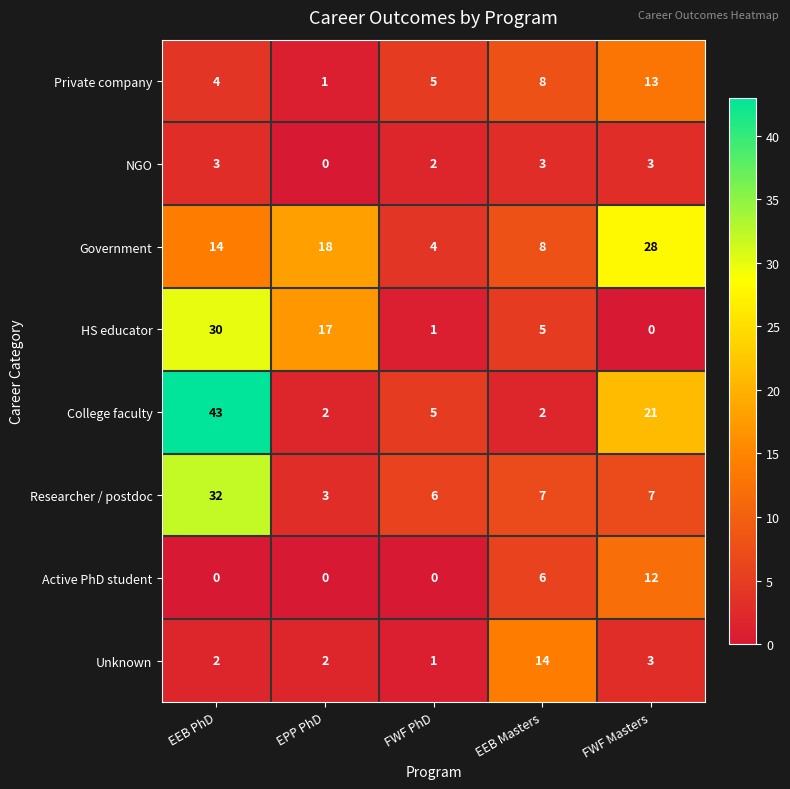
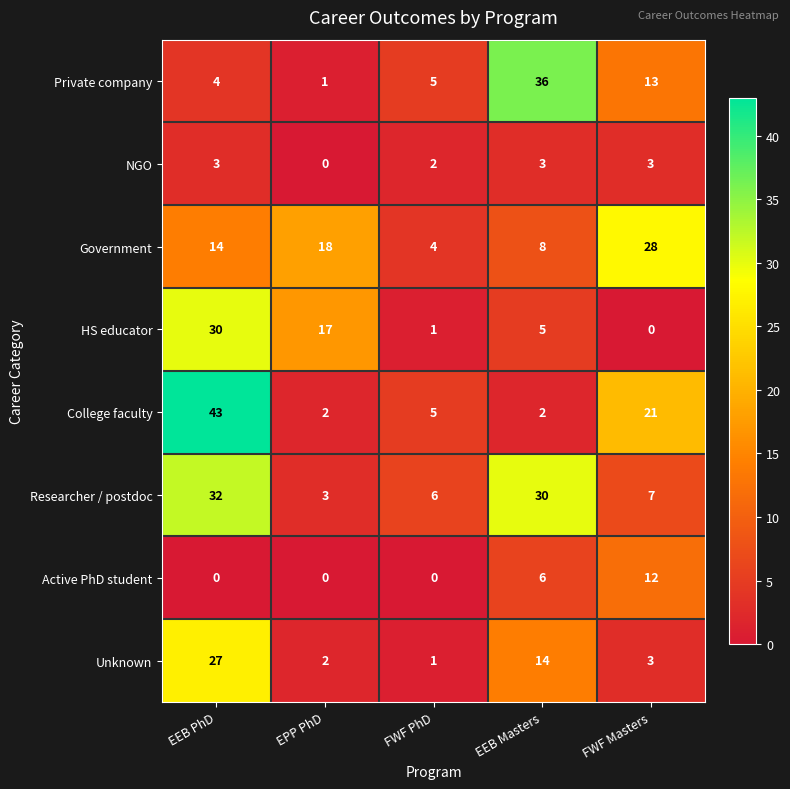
Private company, EEB Masters: 8 -> 36
Researcher / postdoc, EEB Masters: 7 -> 30
Unknown, EEB PhD: 2 -> 27
